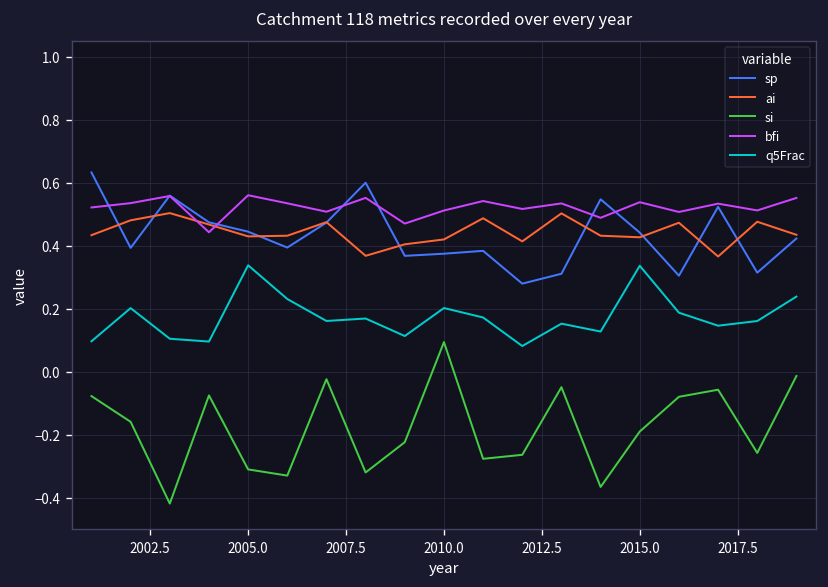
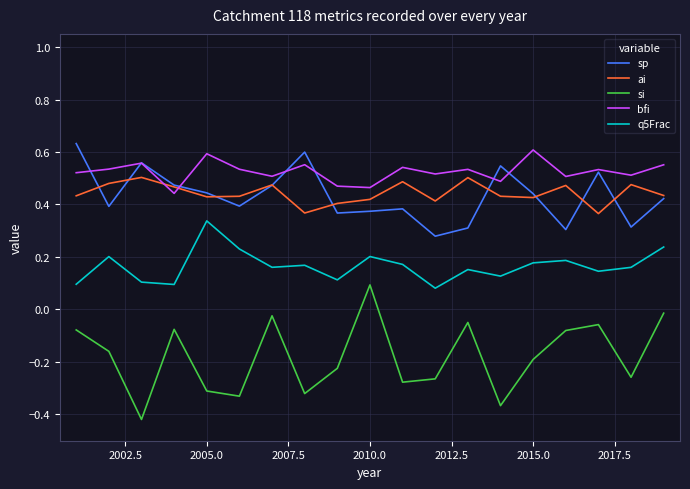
bfi, 2005.0: 0.56 -> 0.59
bfi, 2010.0: 0.51 -> 0.46
bfi, 2015.0: 0.54 -> 0.61
q5Frac, 2015.0: 0.34 -> 0.18
